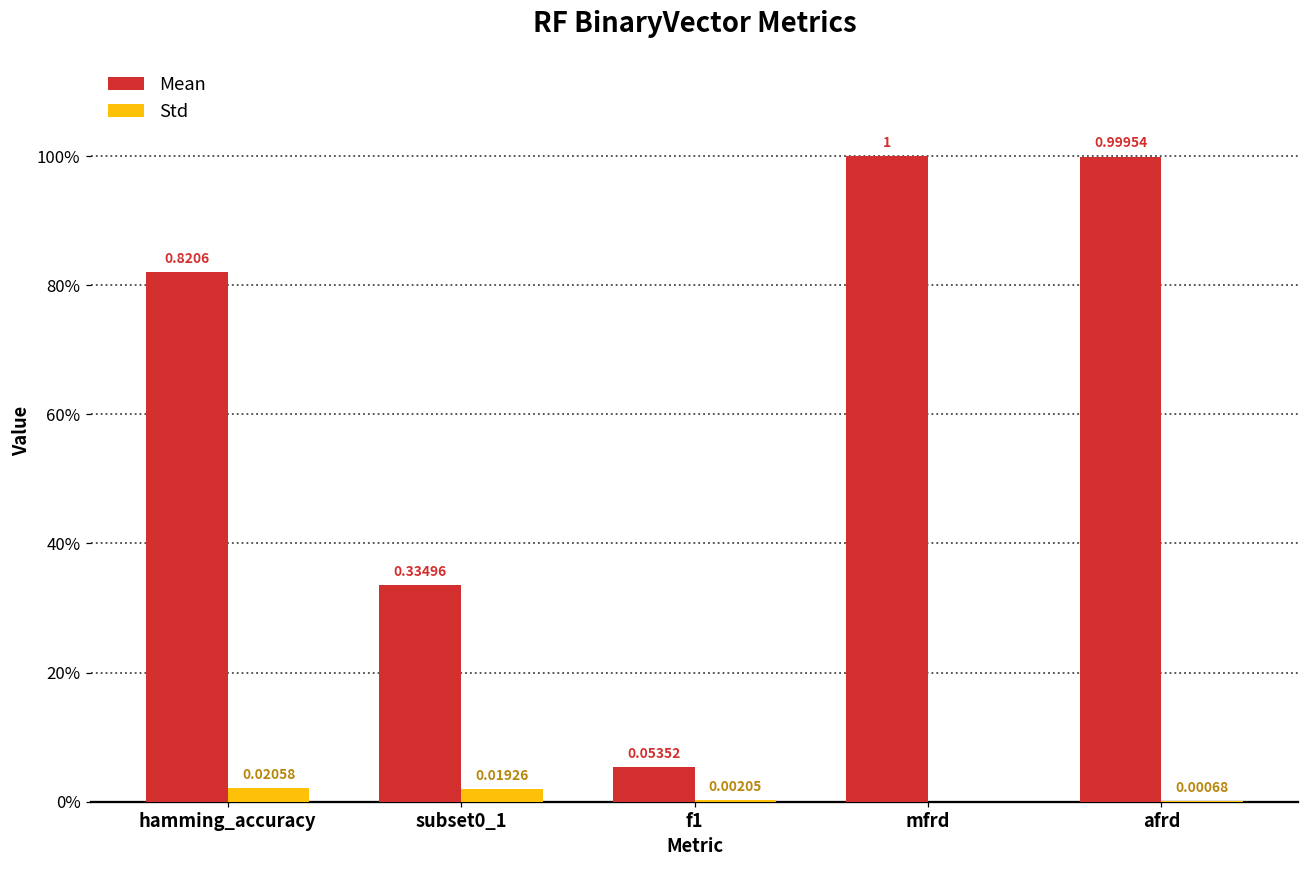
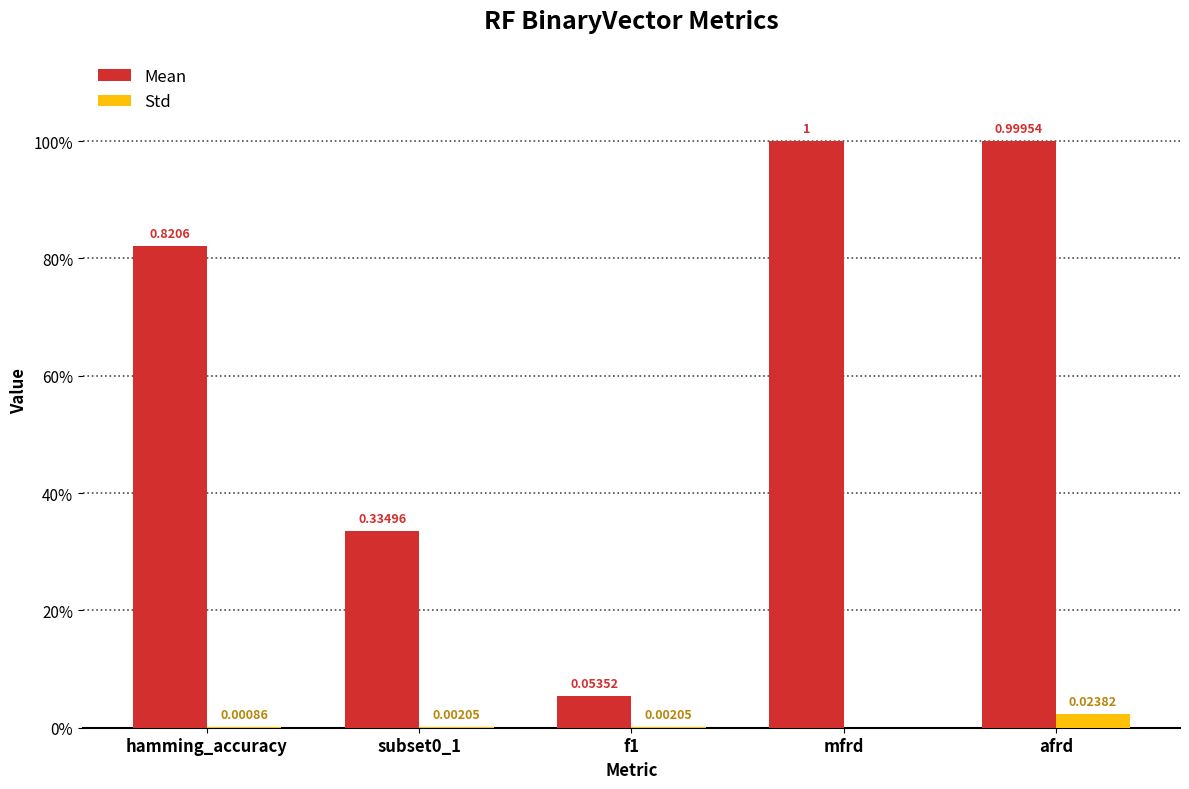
Std, hamming_accuracy: 0.02058 -> 0.00086
Std, subset0_1: 0.01926 -> 0.00205
Std, afrd: 0.00068 -> 0.02382
